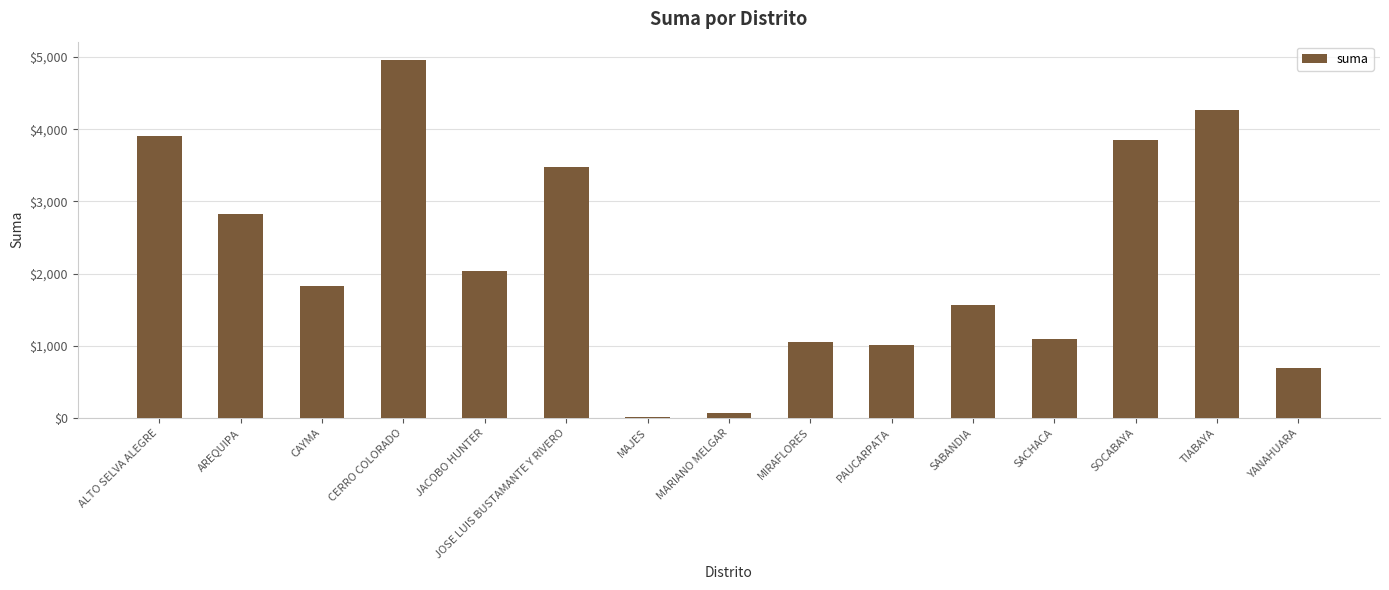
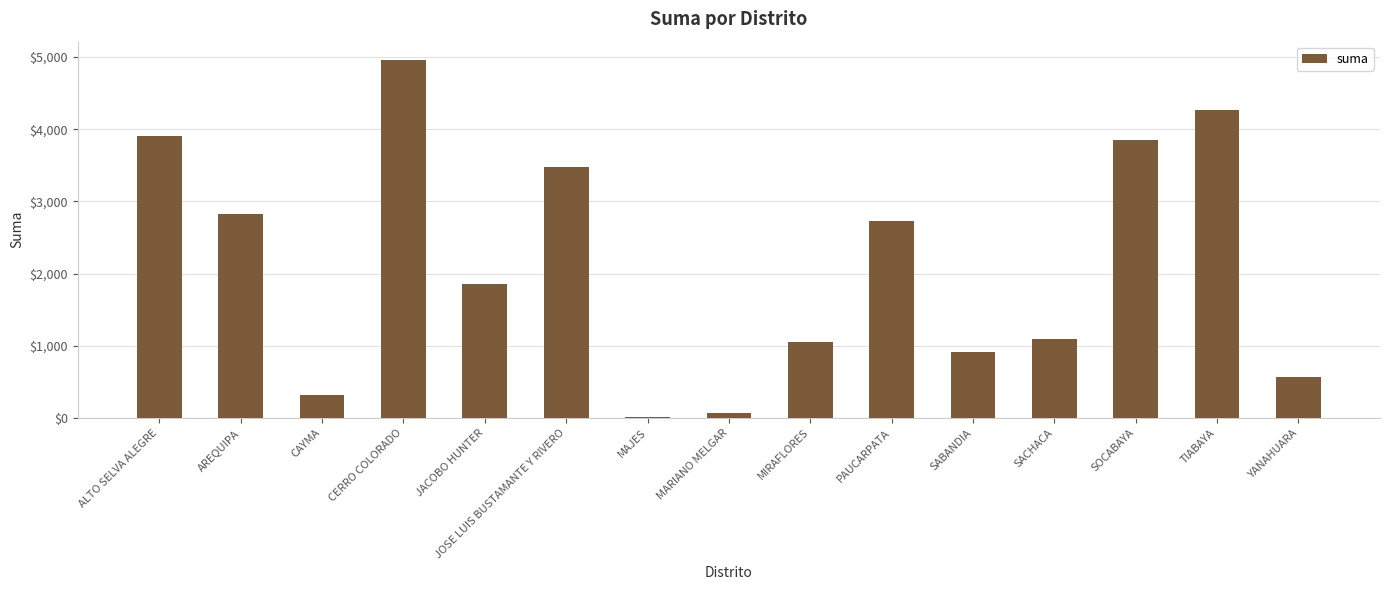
CAYMA: $1,800 -> $300
JACOBO HUNTER: $2,000 -> $1,900
PAUCARPATA: $1,000 -> $2,700
SABANDIA: $1,600 -> $900
YANAHUARA: $700 -> $600
